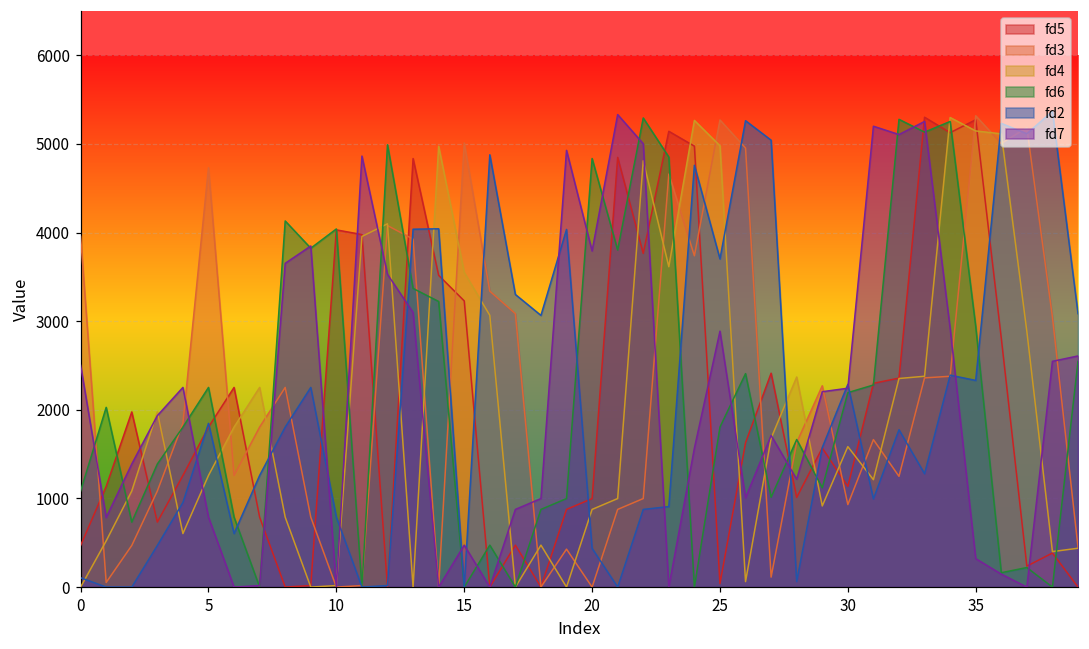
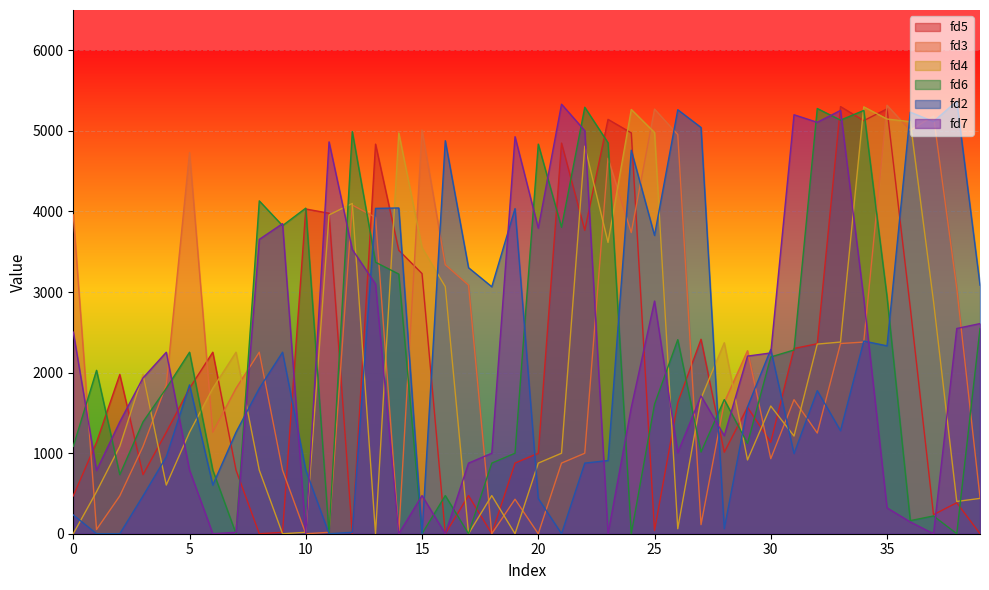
fd2, 0: 100 -> 200
fd6, 25: 1800 -> 1600
